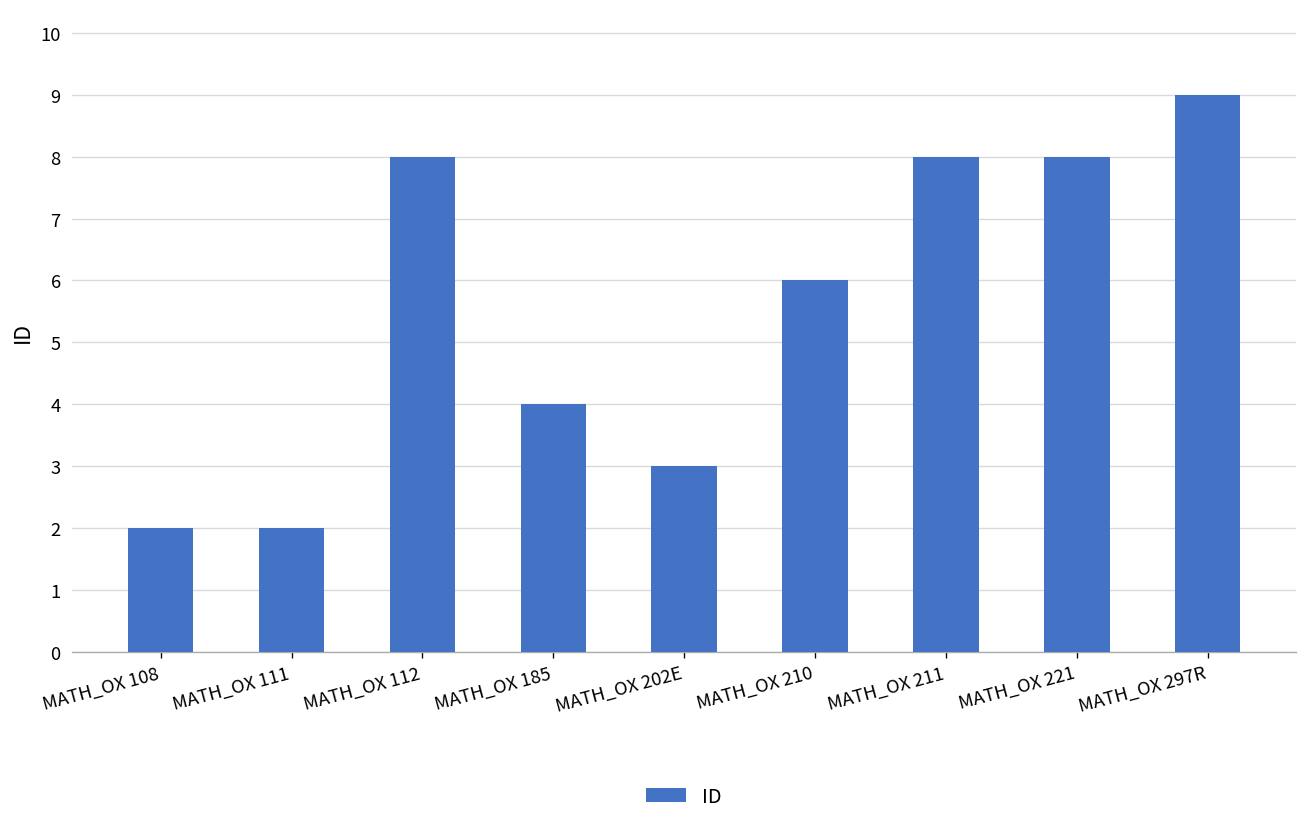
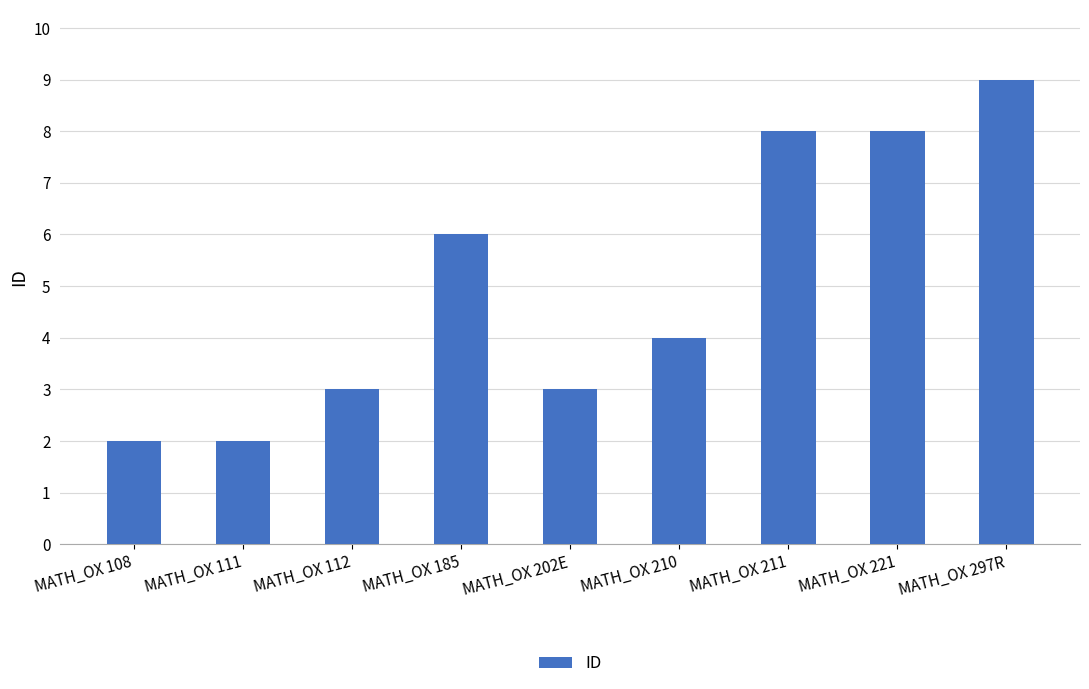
MATH_OX 112: 8 -> 3
MATH_OX 185: 4 -> 6
MATH_OX 210: 6 -> 4
